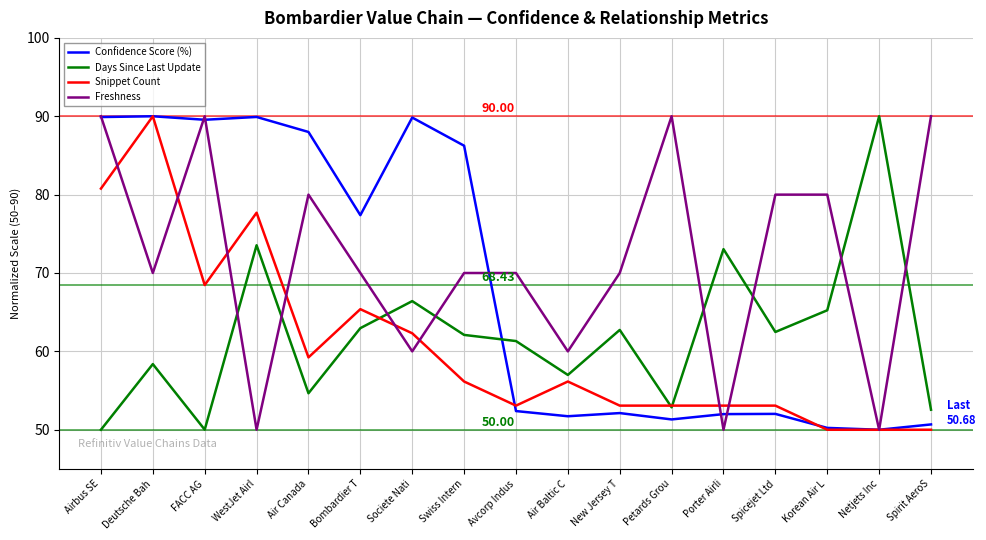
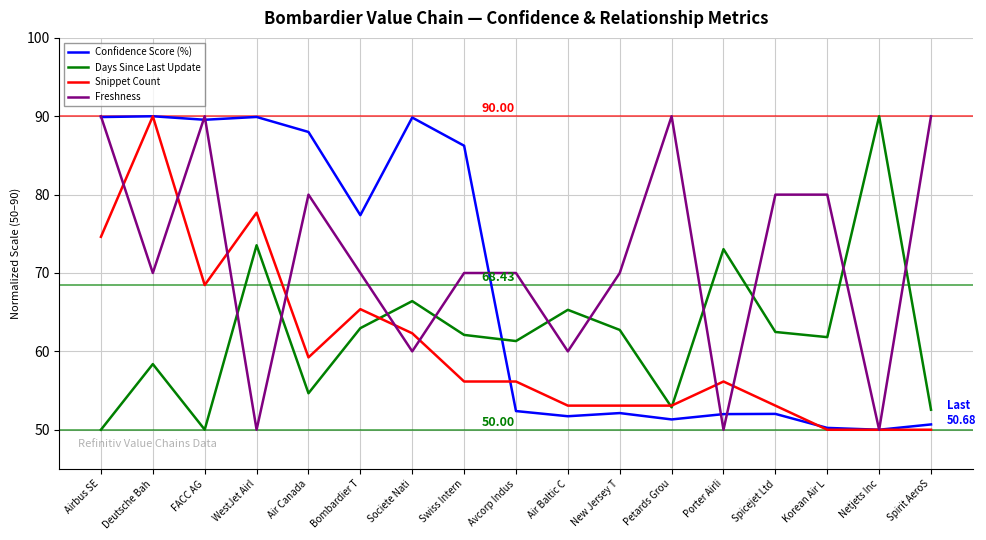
Snippet Count, Airbus SE: 81 -> 75
Snippet Count, Avcorp Indus: 53 -> 56
Days Since Last Update, Air Baltic C: 57 -> 65
Snippet Count, Air Baltic C: 56 -> 53
Snippet Count, Porter Airli: 53 -> 56
Days Since Last Update, Korean Air L: 65 -> 62
